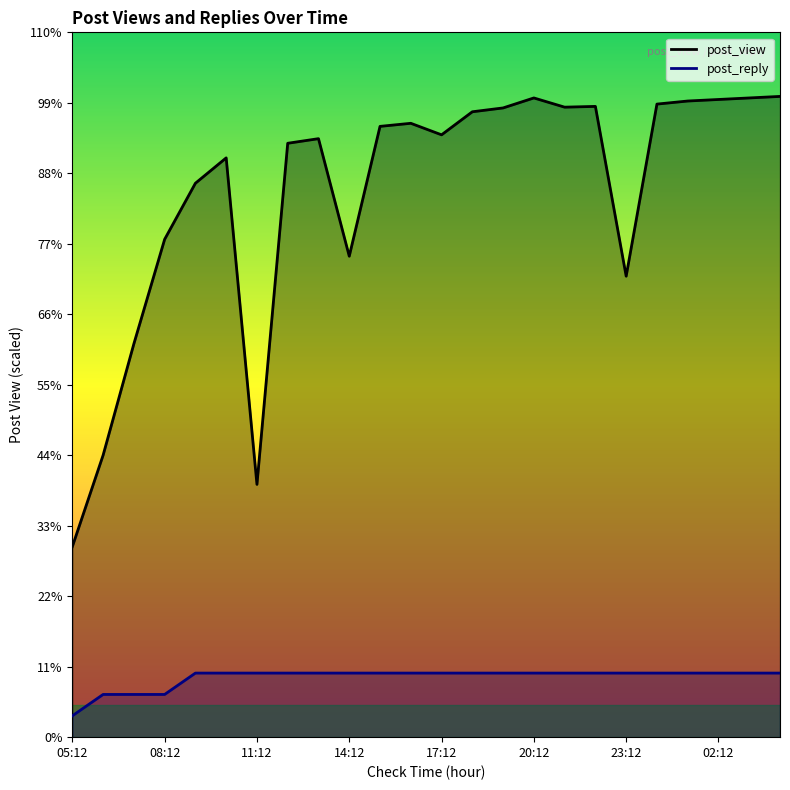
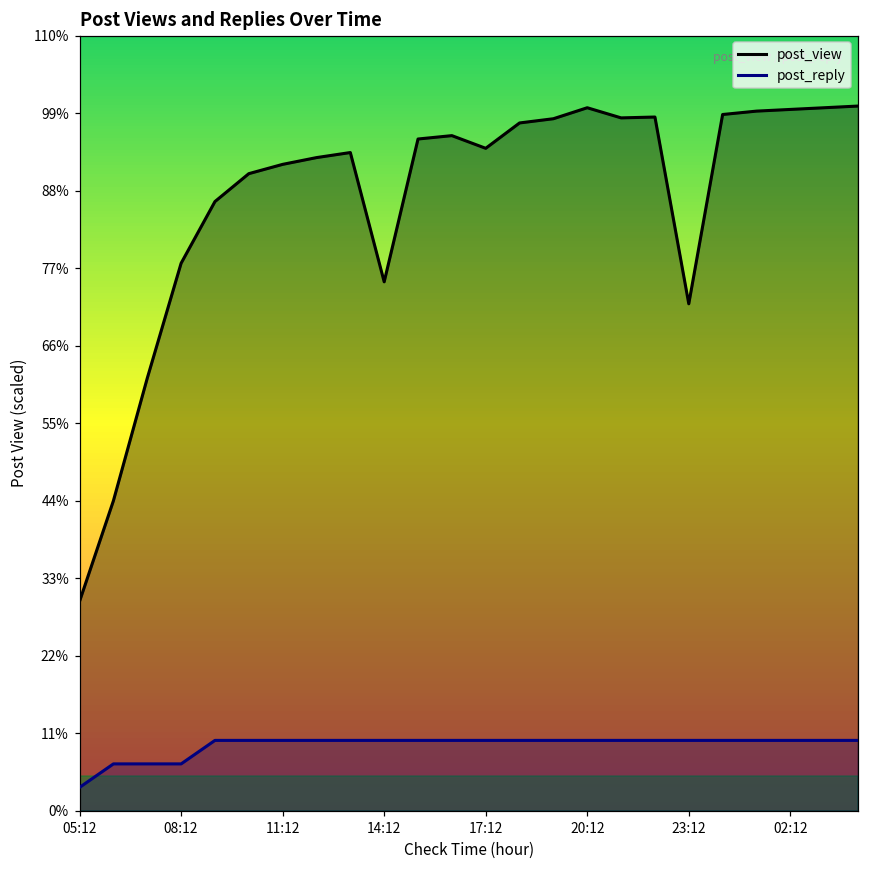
post_view, 11:12: 39% -> 92%
